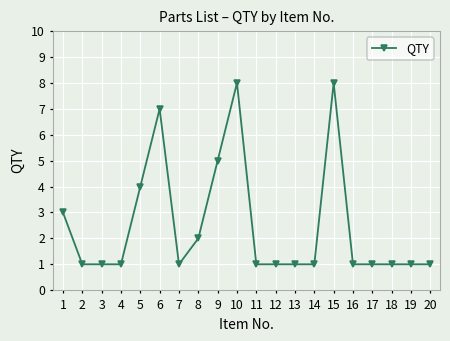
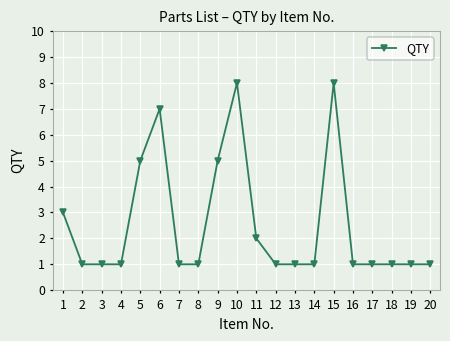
5: 4 -> 5
8: 2 -> 1
11: 1 -> 2
